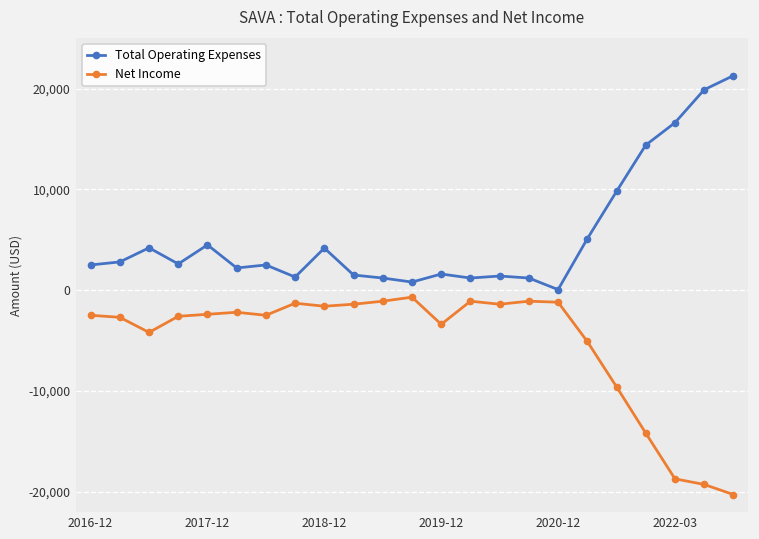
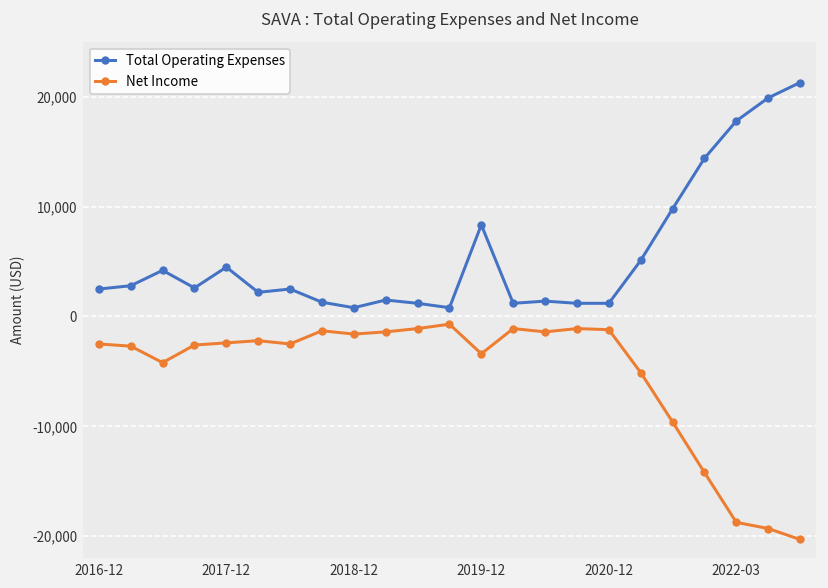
Total Operating Expenses, 2018-12: 4,000 -> 1,000
Total Operating Expenses, 2019-12: 2,000 -> 8,000
Total Operating Expenses, 2020-12: 0 -> 1,000
Total Operating Expenses, 2022-03: 17,000 -> 18,000
